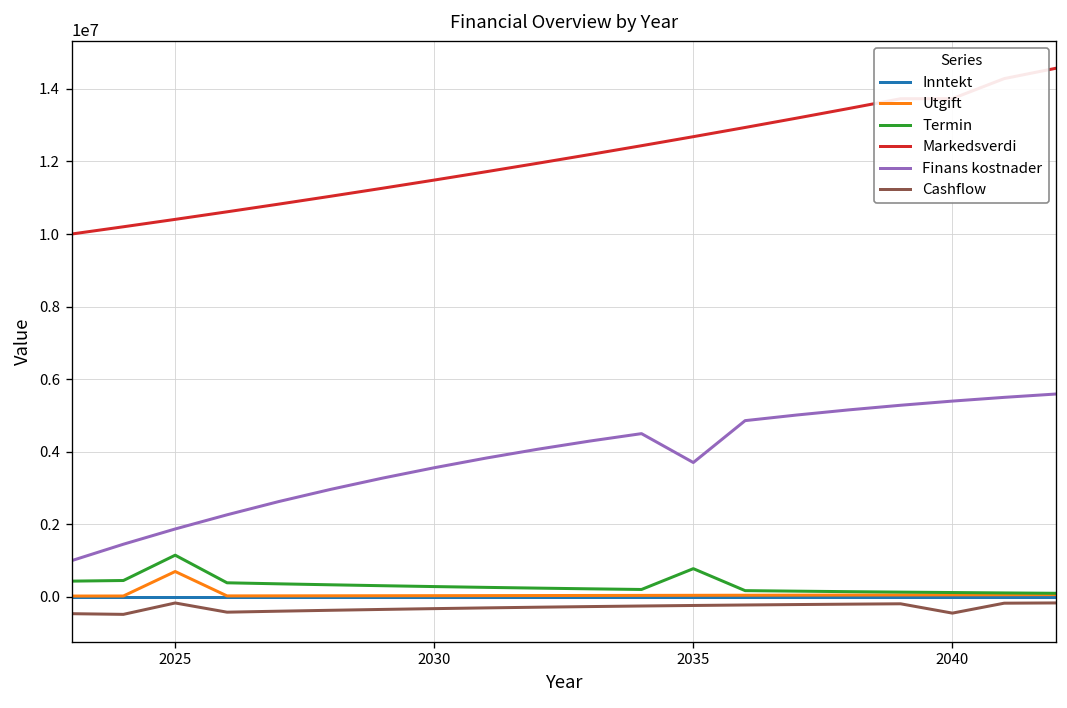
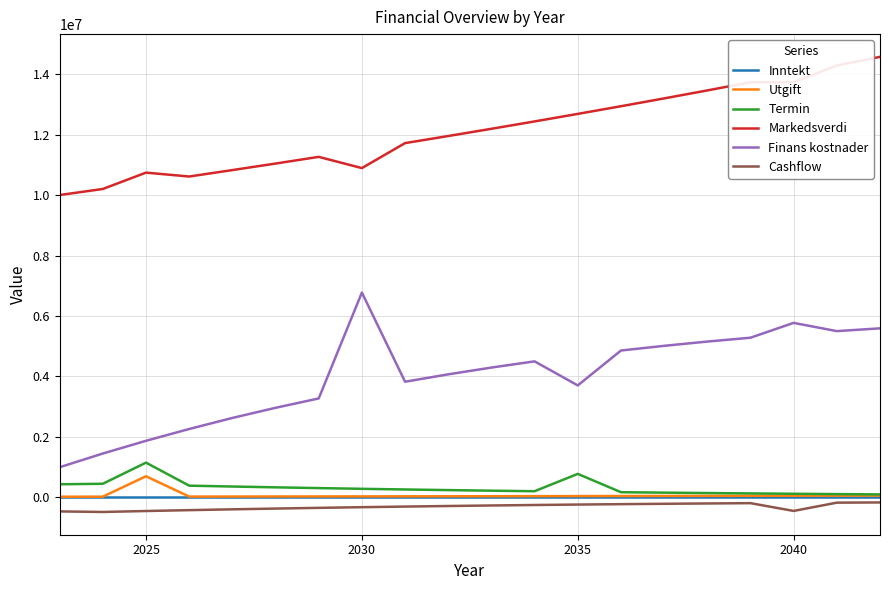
Markedsverdi, 2025: 10400000 -> 10700000
Cashflow, 2025: -200000 -> -400000
Markedsverdi, 2030: 11500000 -> 10900000
Finans kostnader, 2030: 3600000 -> 6800000
Finans kostnader, 2040: 5400000 -> 5800000
